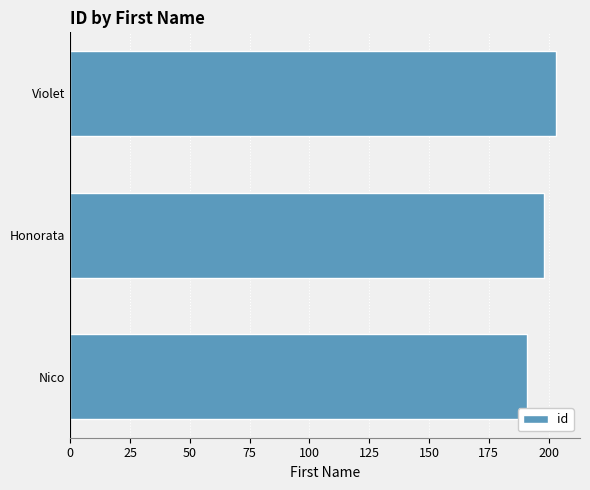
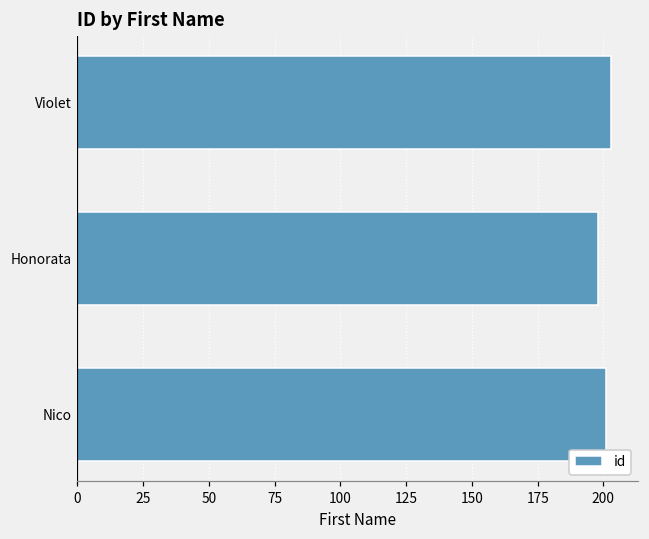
Nico: 191 -> 201
